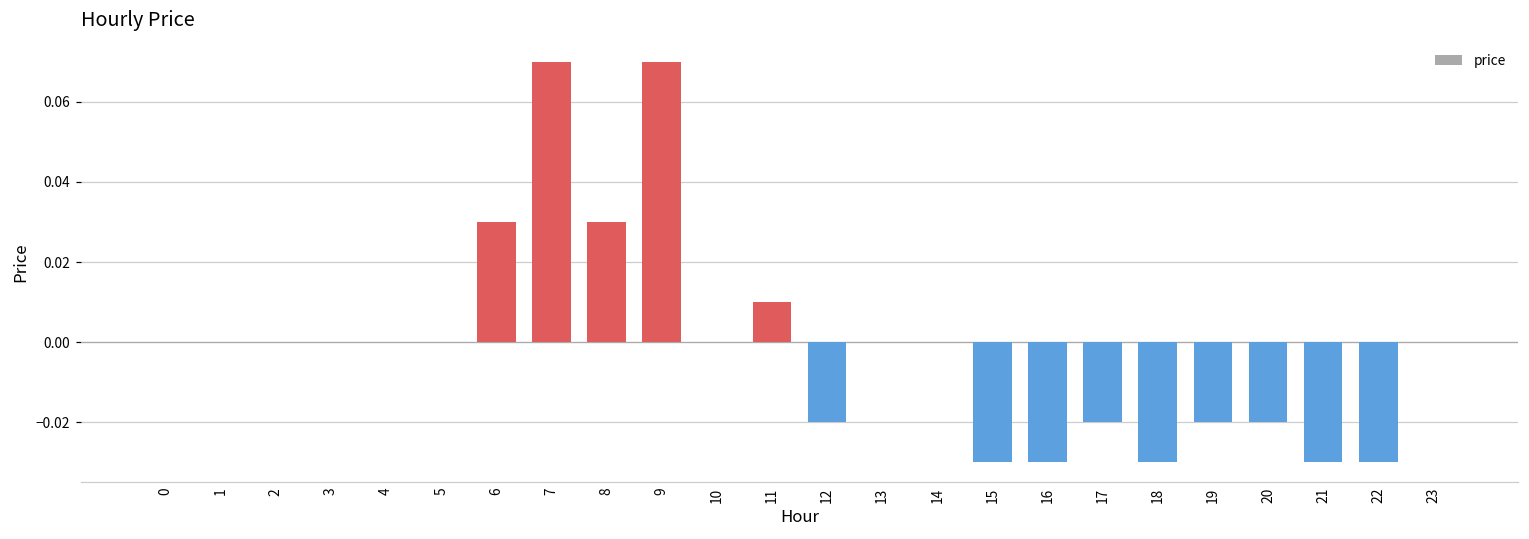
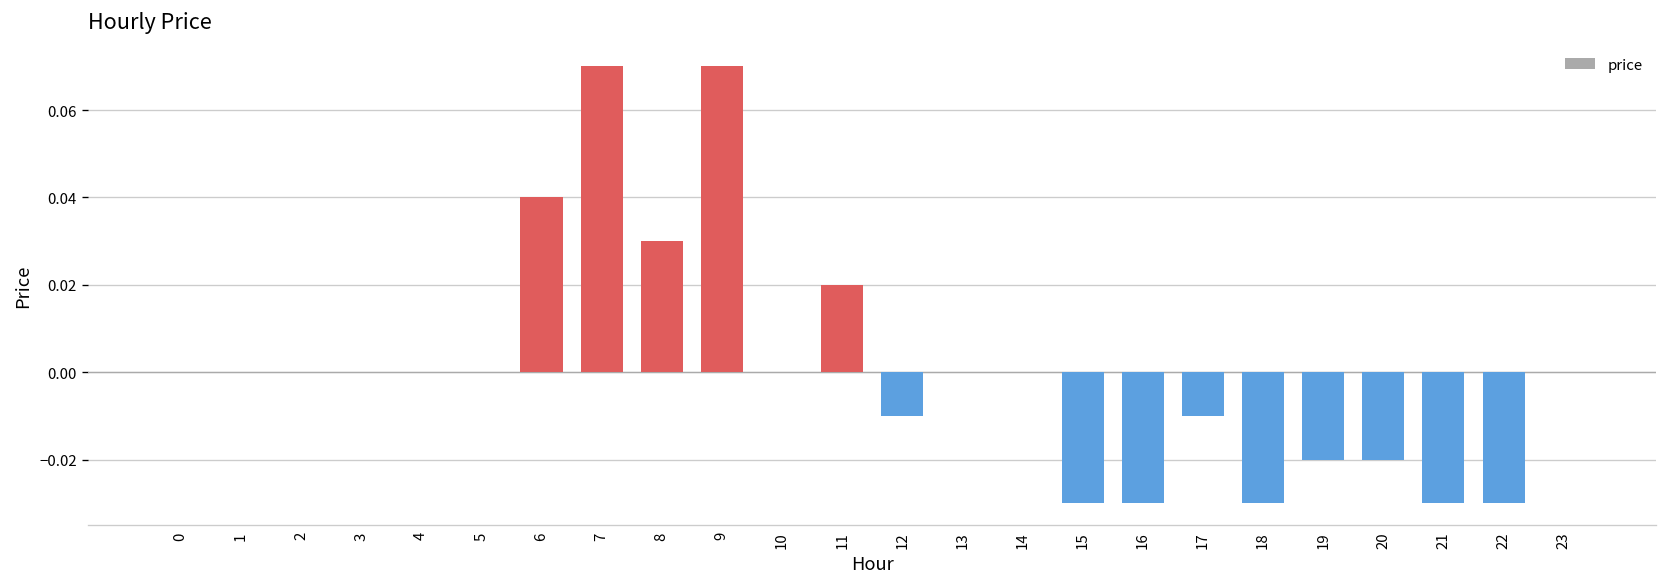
6: 0.03 -> 0.04
11: 0.01 -> 0.02
12: -0.02 -> -0.01
17: -0.02 -> -0.01
